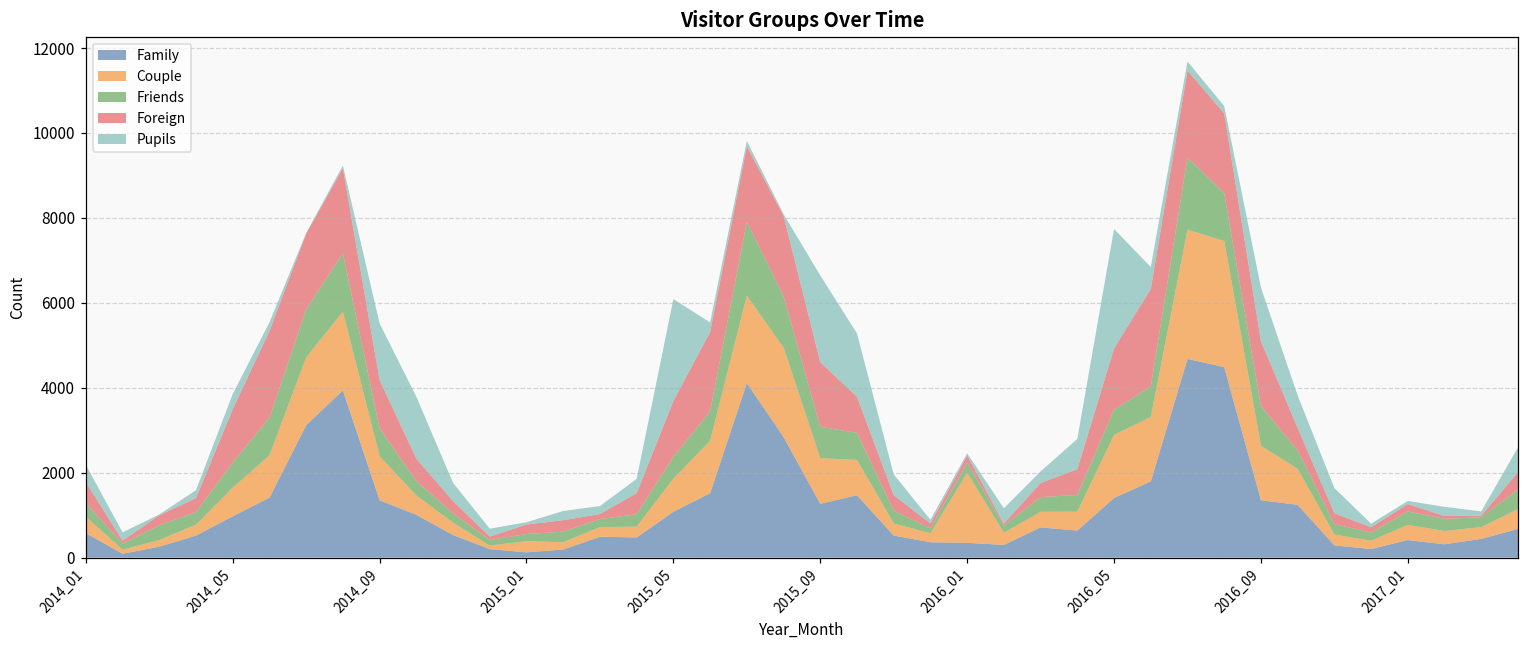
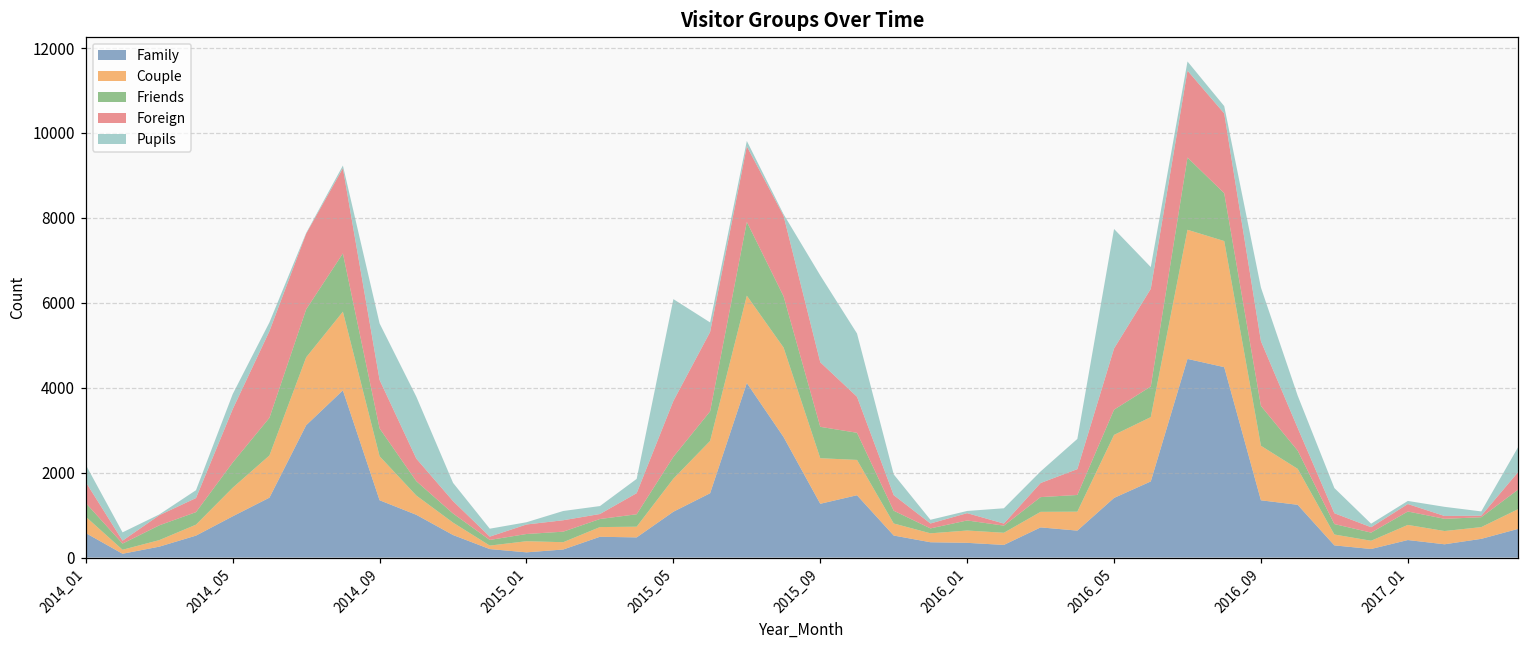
Couple, 2016_01: 1600 -> 300
